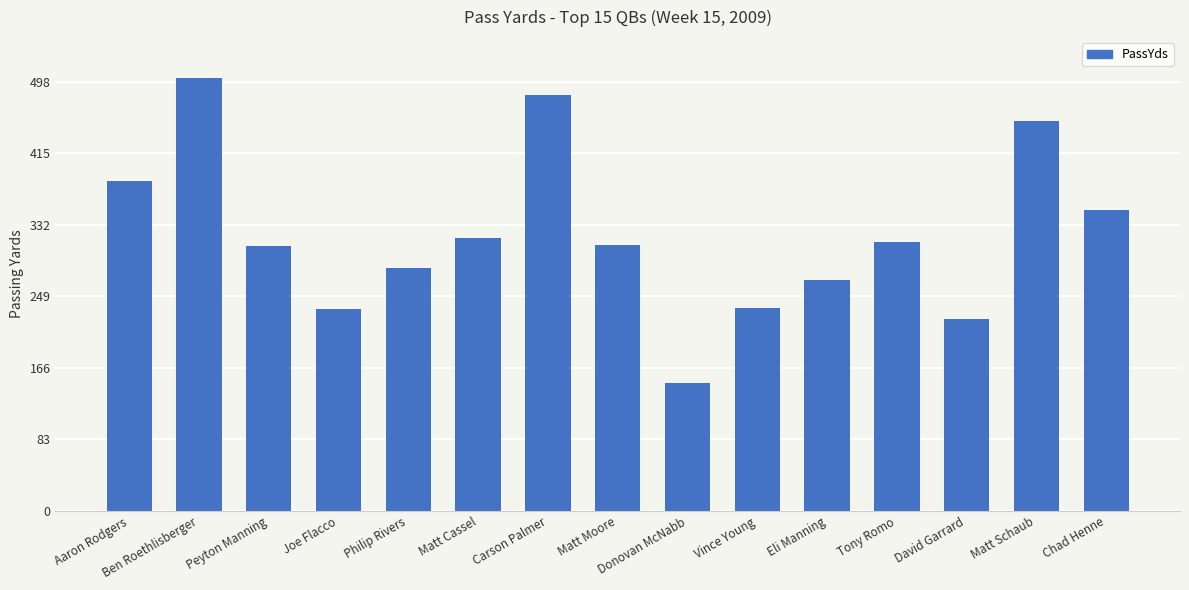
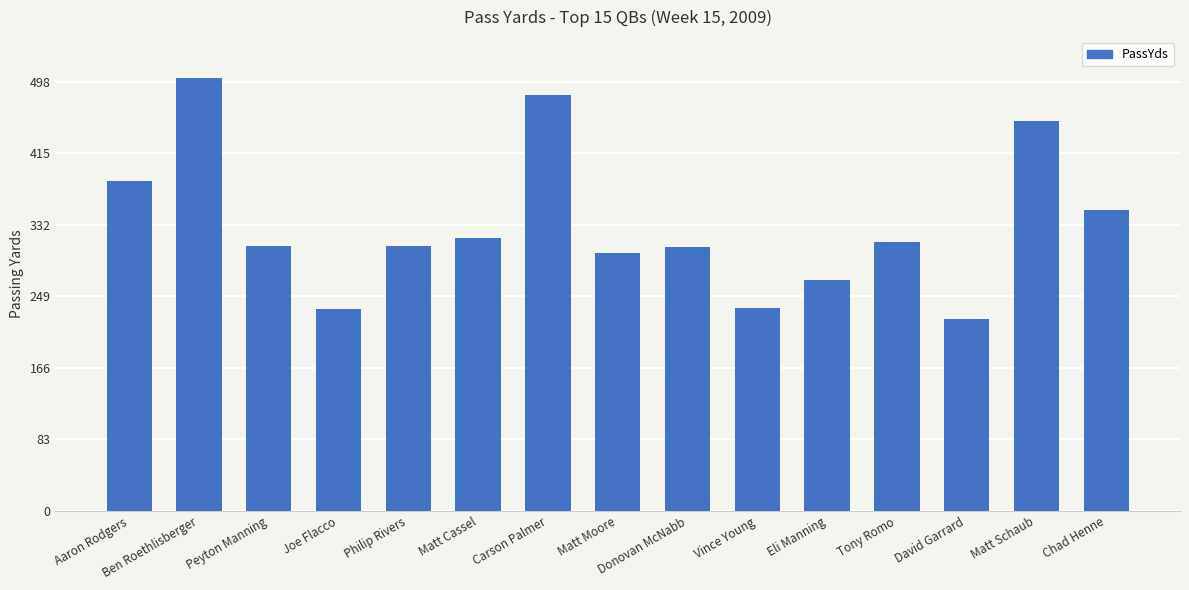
Philip Rivers: 280 -> 310
Matt Moore: 310 -> 300
Donovan McNabb: 150 -> 310
